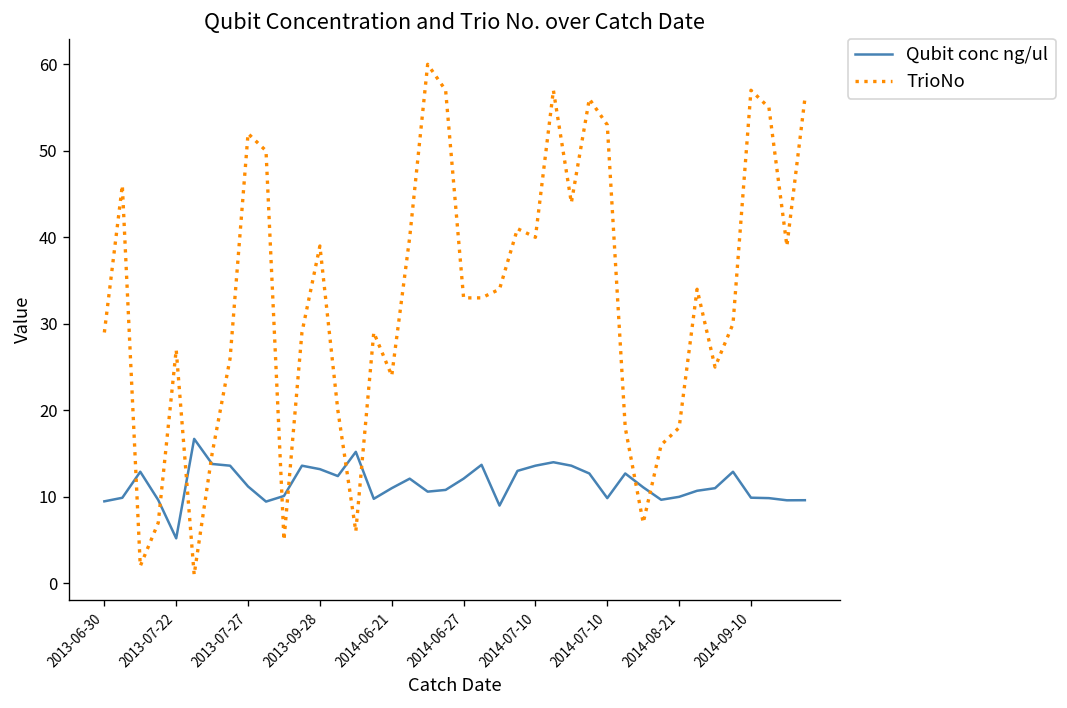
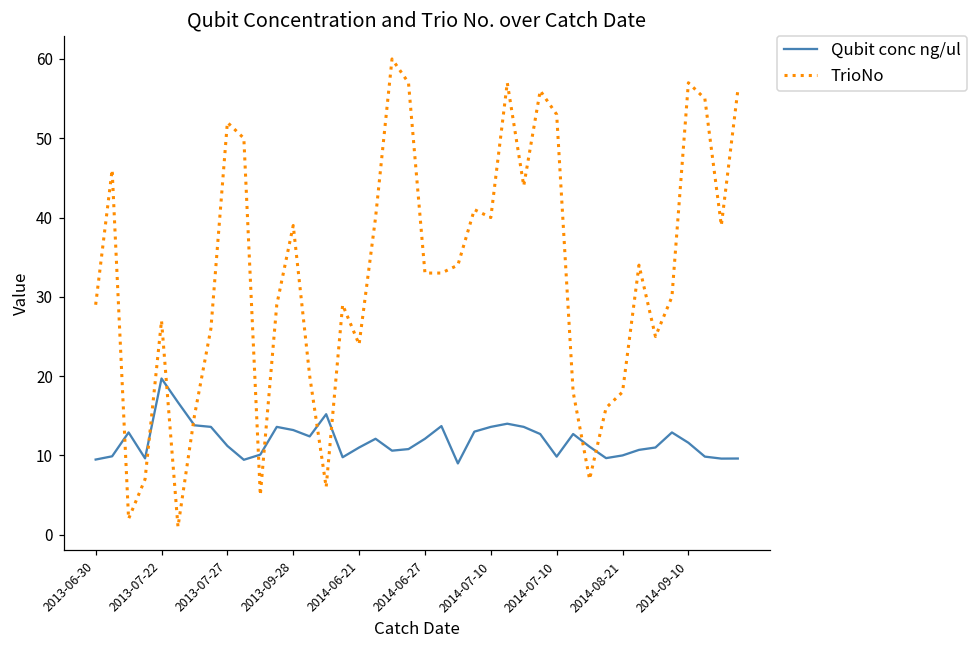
Qubit conc ng/ul, 2013-07-22: 5 -> 20
Qubit conc ng/ul, 2014-09-10: 10 -> 12
